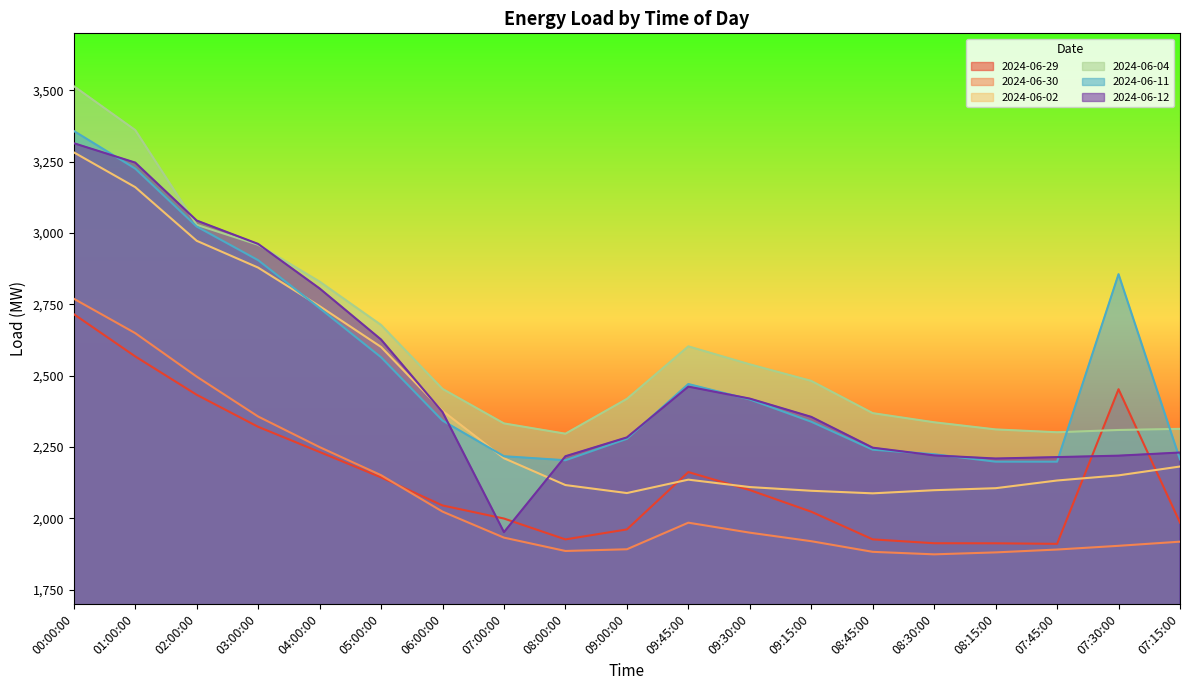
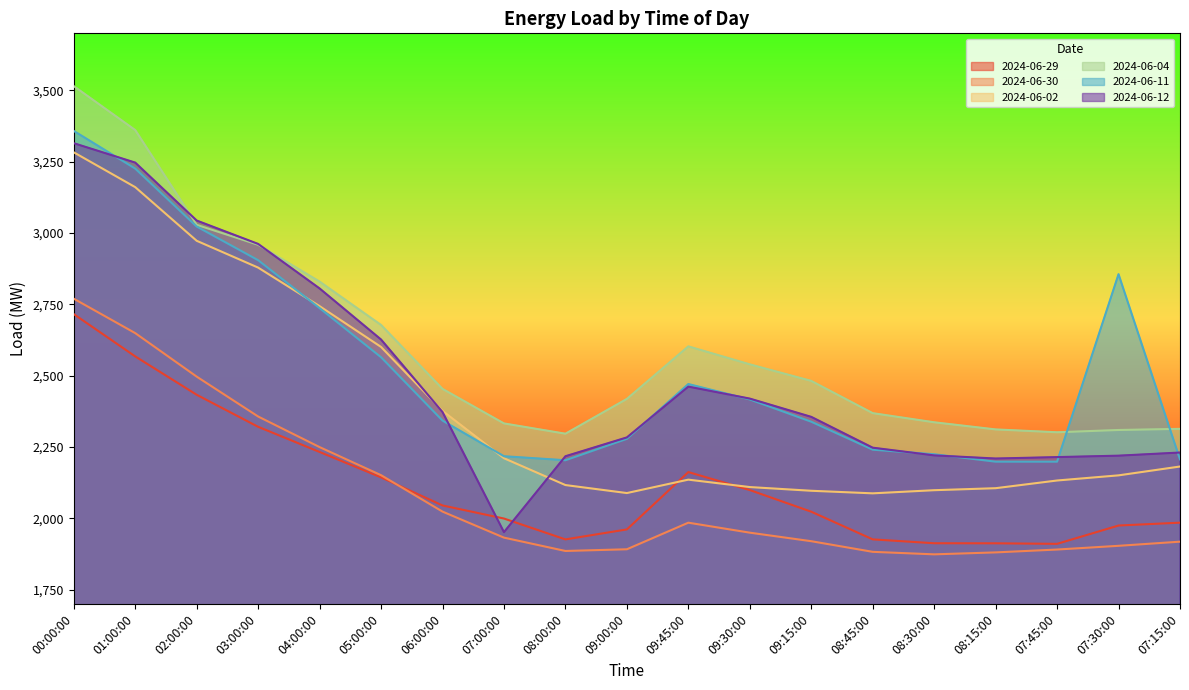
2024-06-29, 07:30:00: 2,450 -> 1,980
